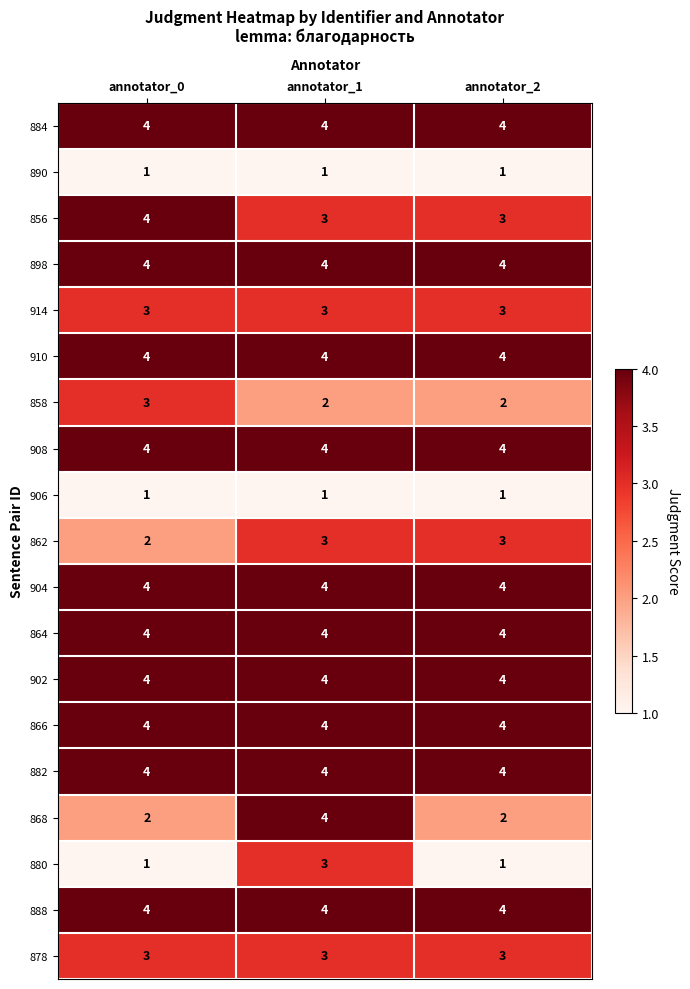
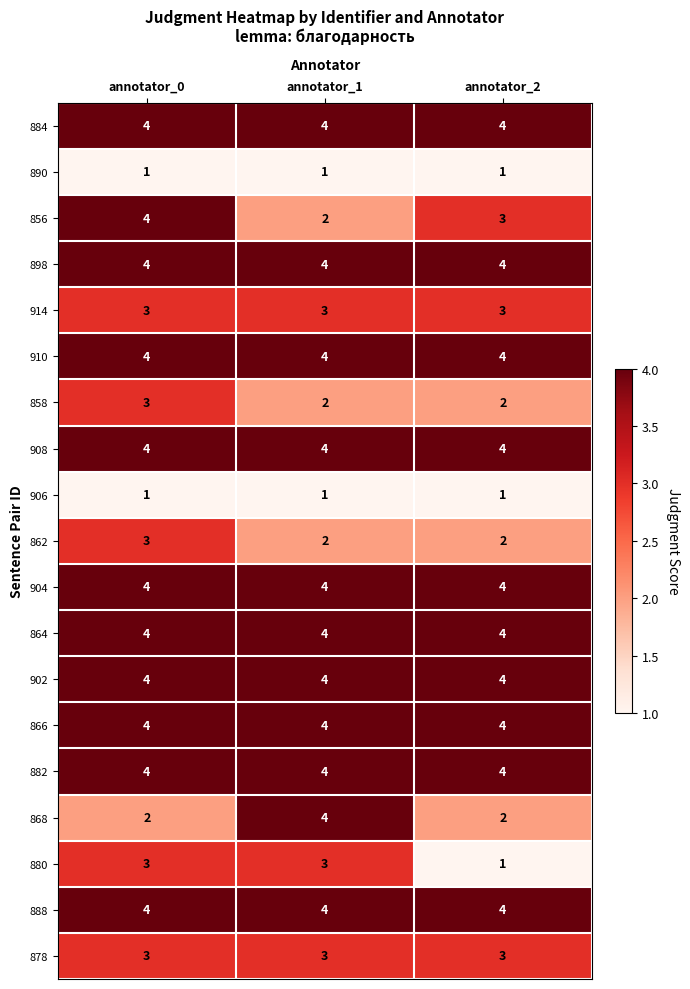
856, annotator_1: 3 -> 2
862, annotator_0: 2 -> 3
862, annotator_1: 3 -> 2
862, annotator_2: 3 -> 2
880, annotator_0: 1 -> 3
